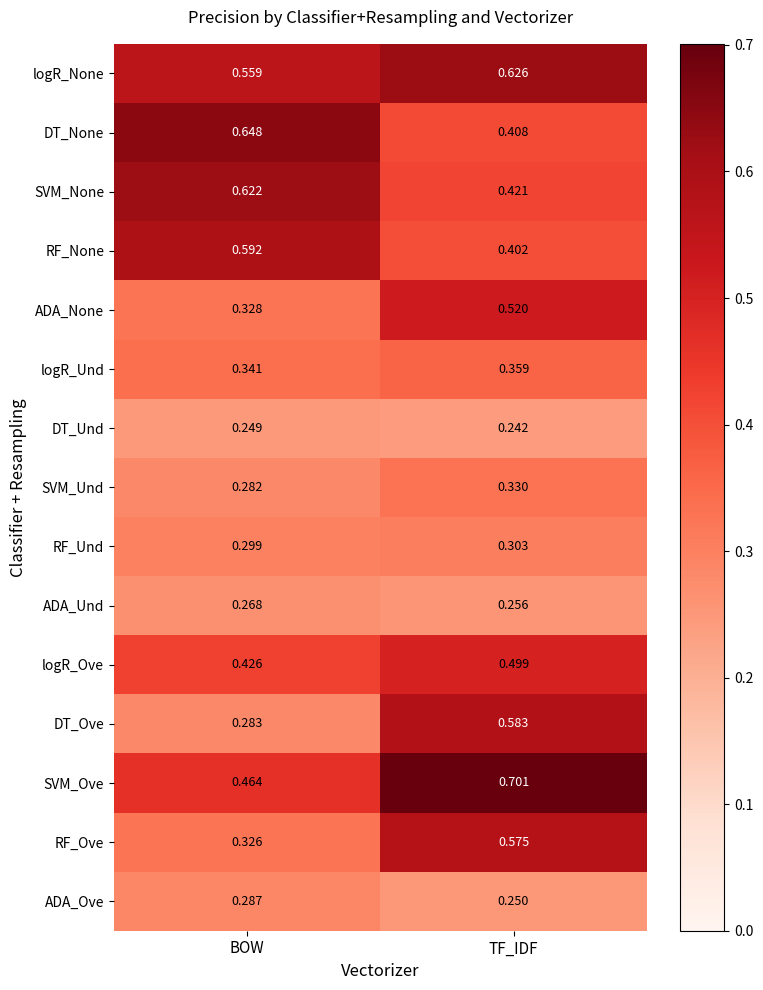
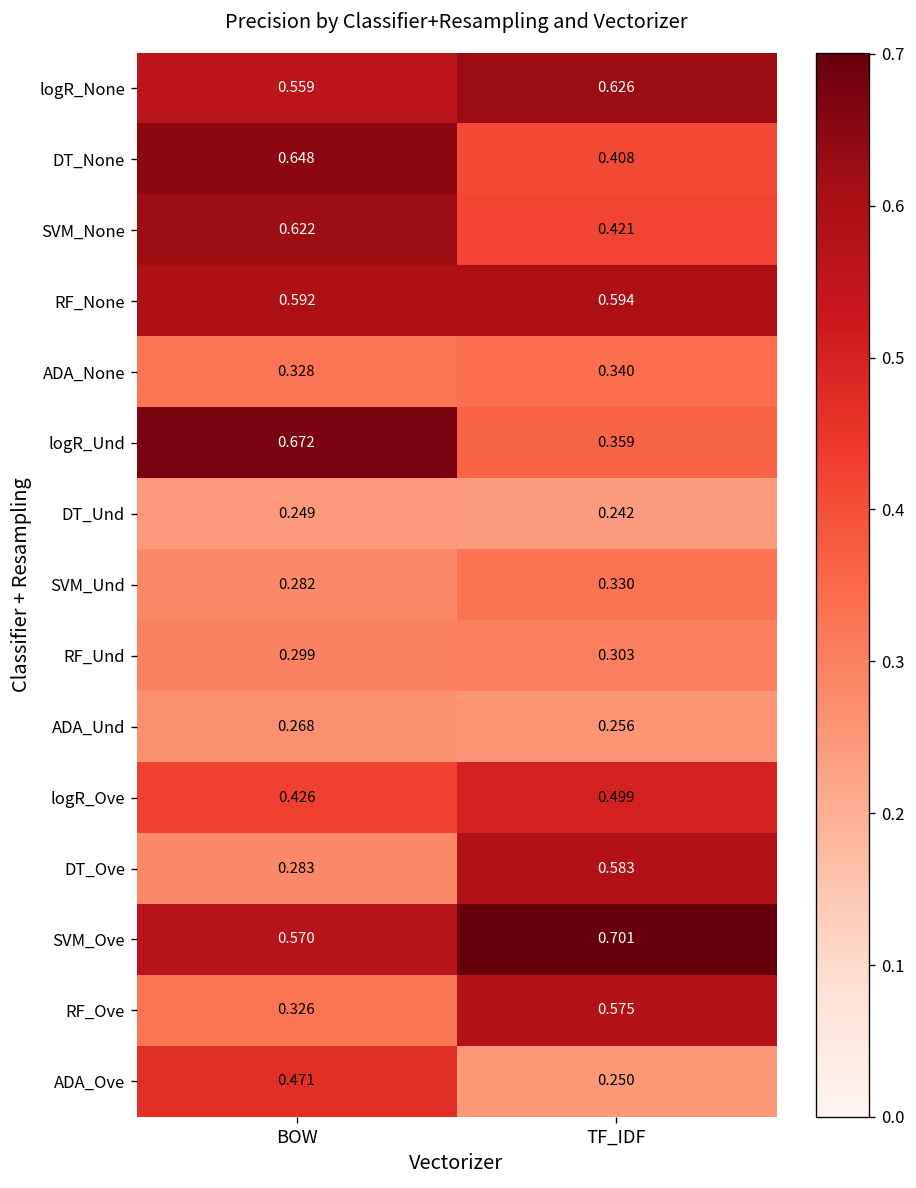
RF_None, TF_IDF: 0.402 -> 0.594
ADA_None, TF_IDF: 0.520 -> 0.340
logR_Und, BOW: 0.341 -> 0.672
SVM_Ove, BOW: 0.464 -> 0.570
ADA_Ove, BOW: 0.287 -> 0.471
